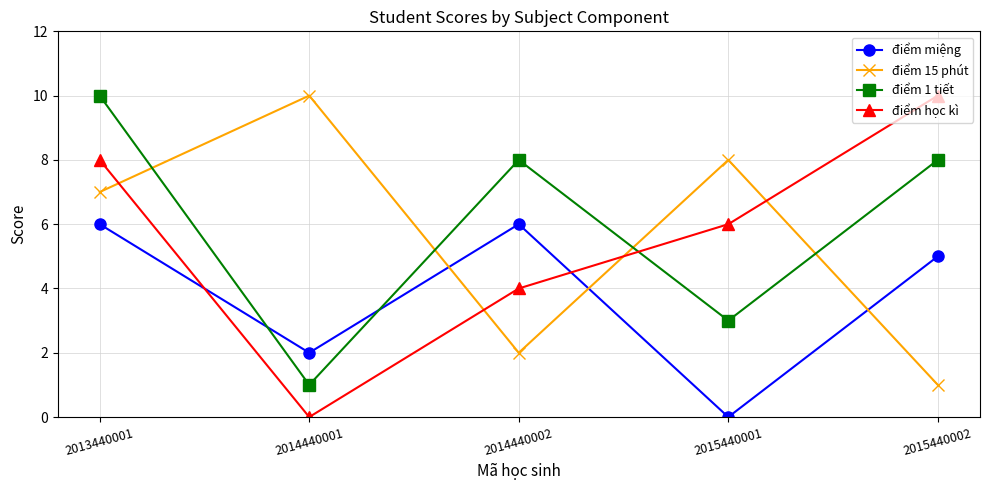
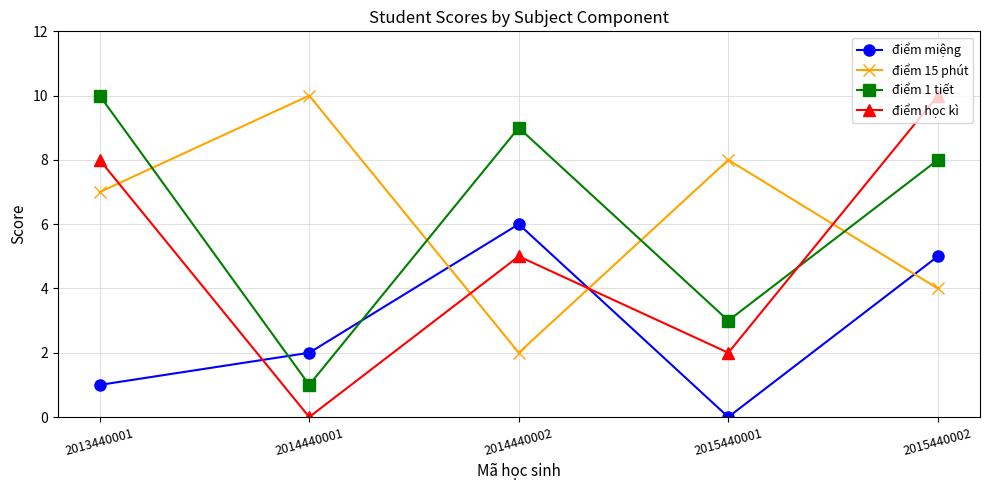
điểm miệng, 2013440001: 6 -> 1
điểm 1 tiết, 2014440002: 8 -> 9
điểm học kì, 2014440002: 4 -> 5
điểm học kì, 2015440001: 6 -> 2
điểm 15 phút, 2015440002: 1 -> 4
